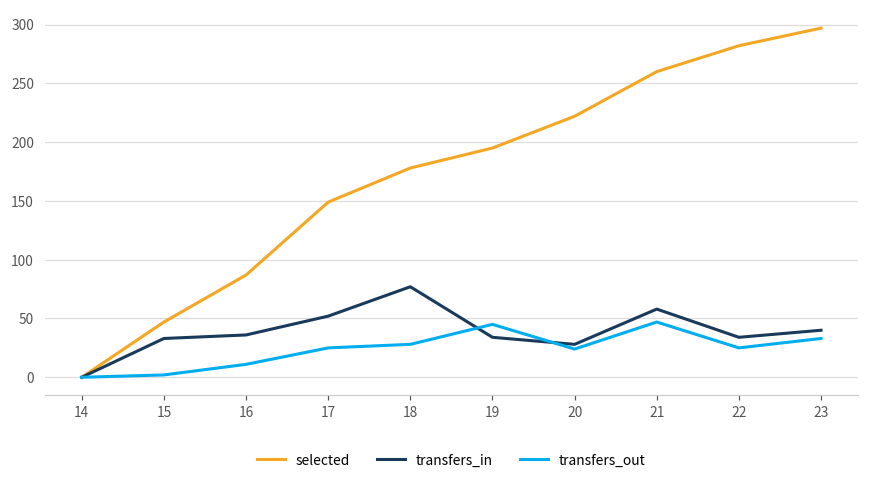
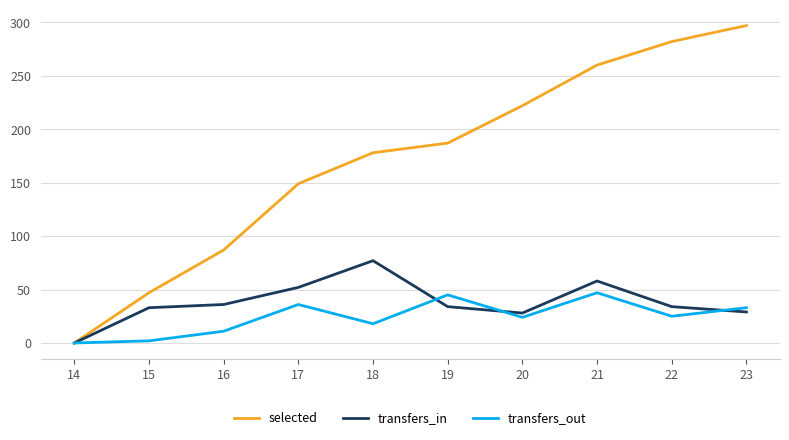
transfers_out, 17: 25 -> 36
transfers_out, 18: 28 -> 18
selected, 19: 195 -> 187
transfers_in, 23: 40 -> 29
